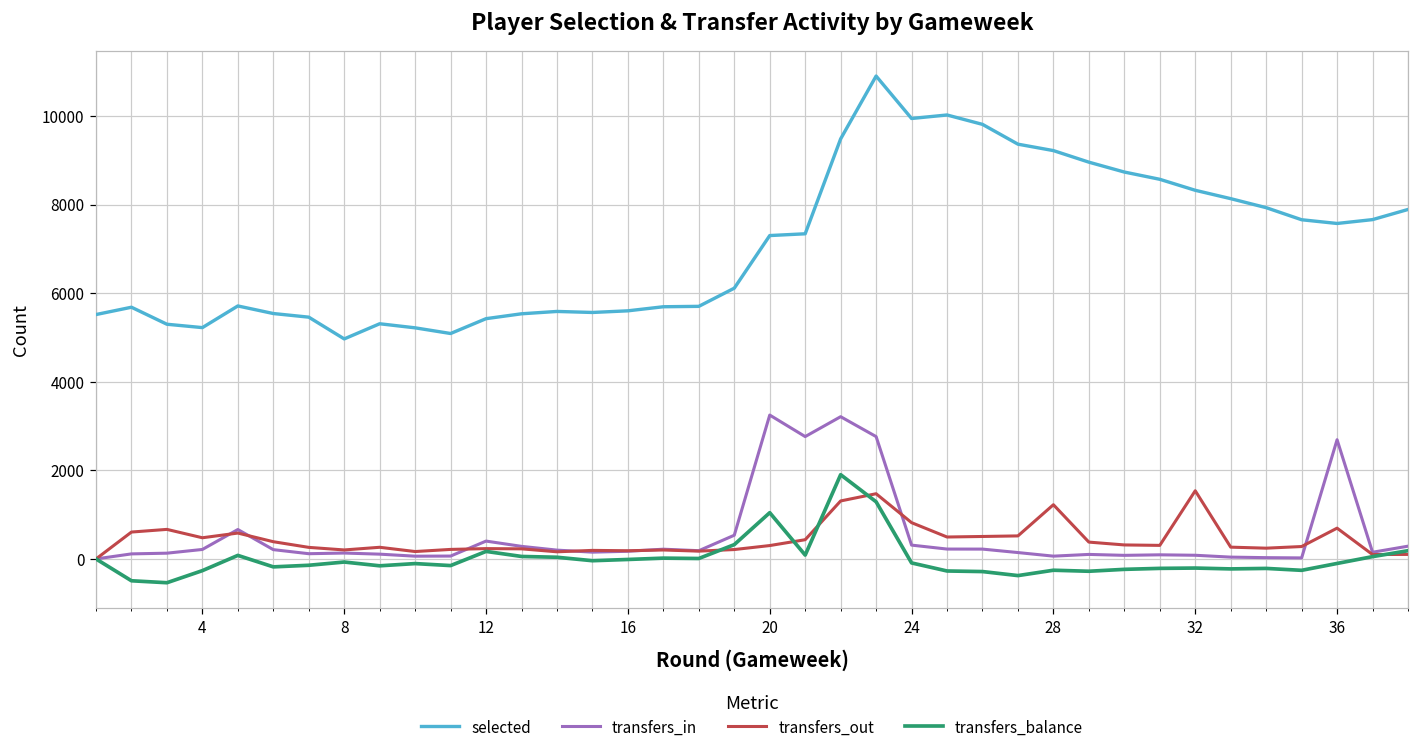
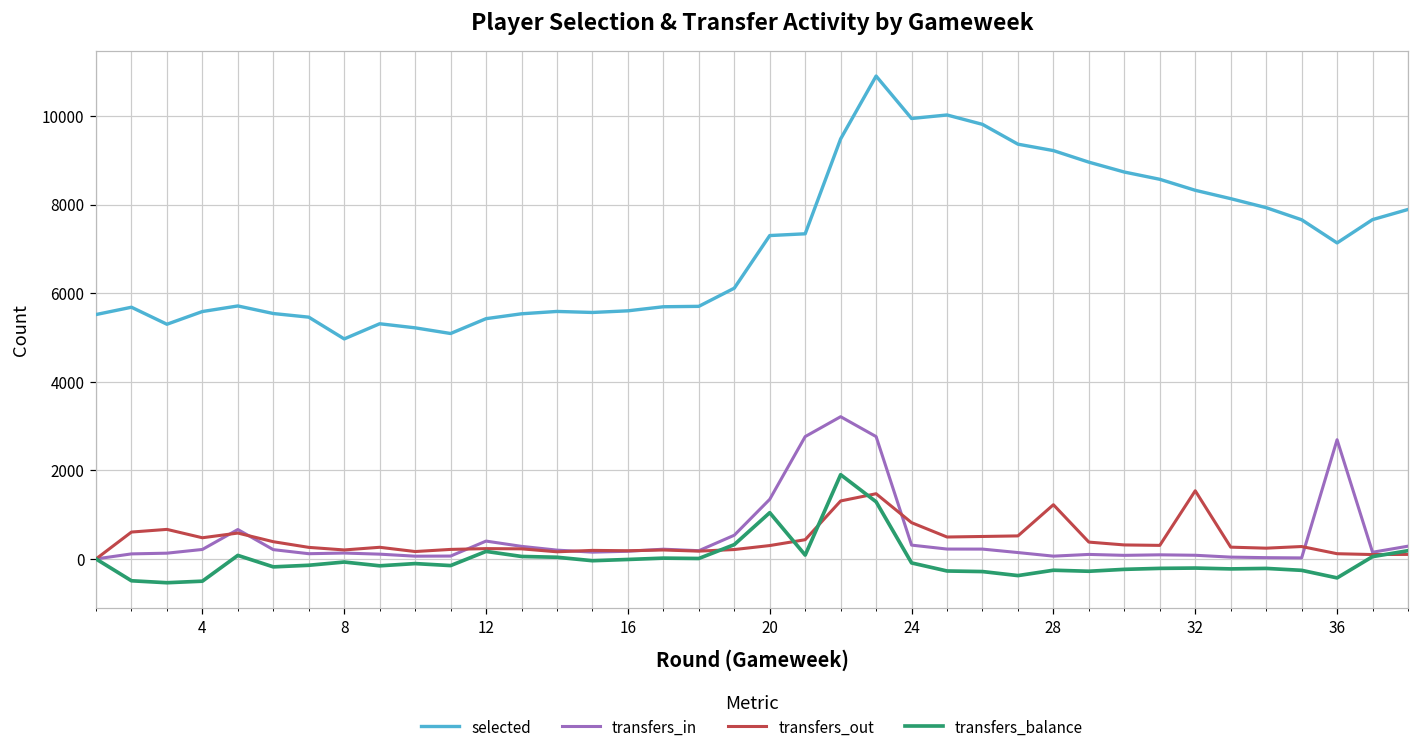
selected, 4: 5200 -> 5600
transfers_balance, 4: -300 -> -500
transfers_in, 20: 3200 -> 1300
selected, 36: 7600 -> 7100
transfers_out, 36: 700 -> 100
transfers_balance, 36: -100 -> -400
